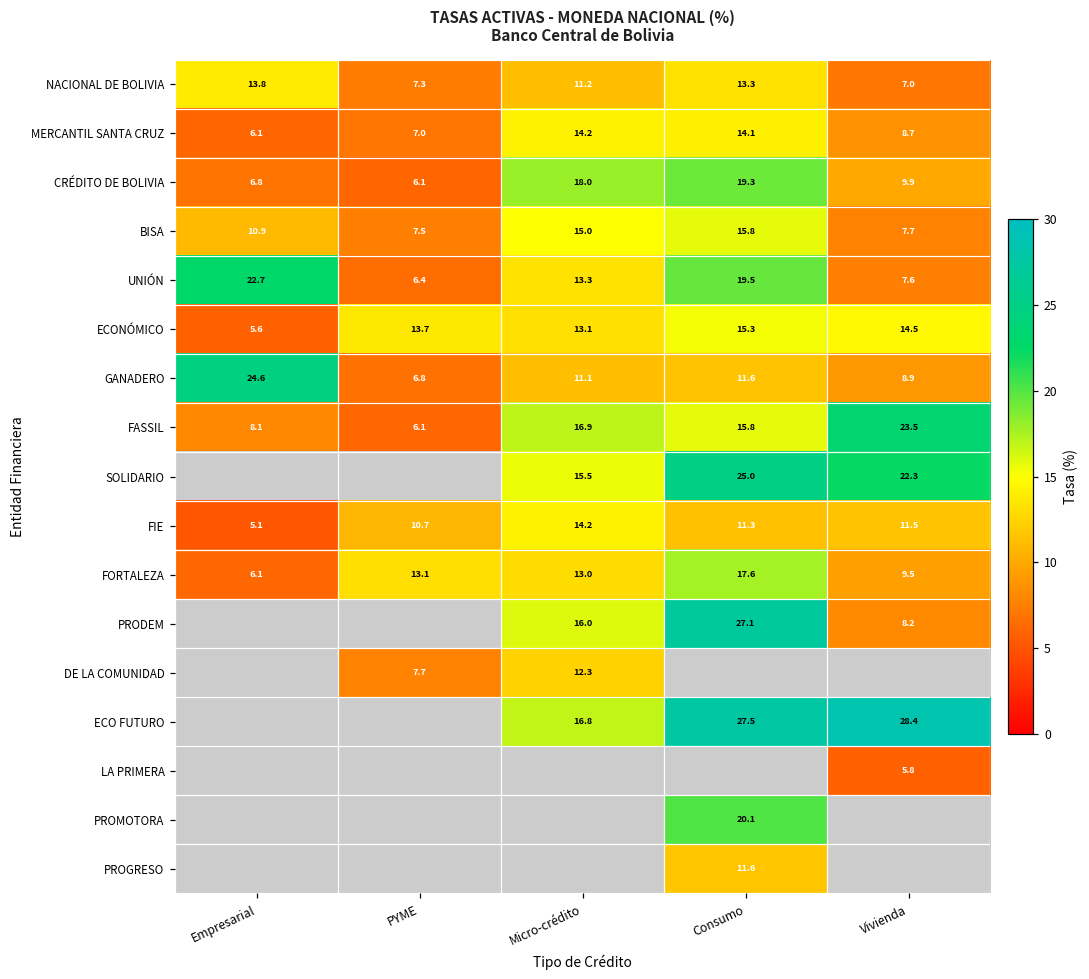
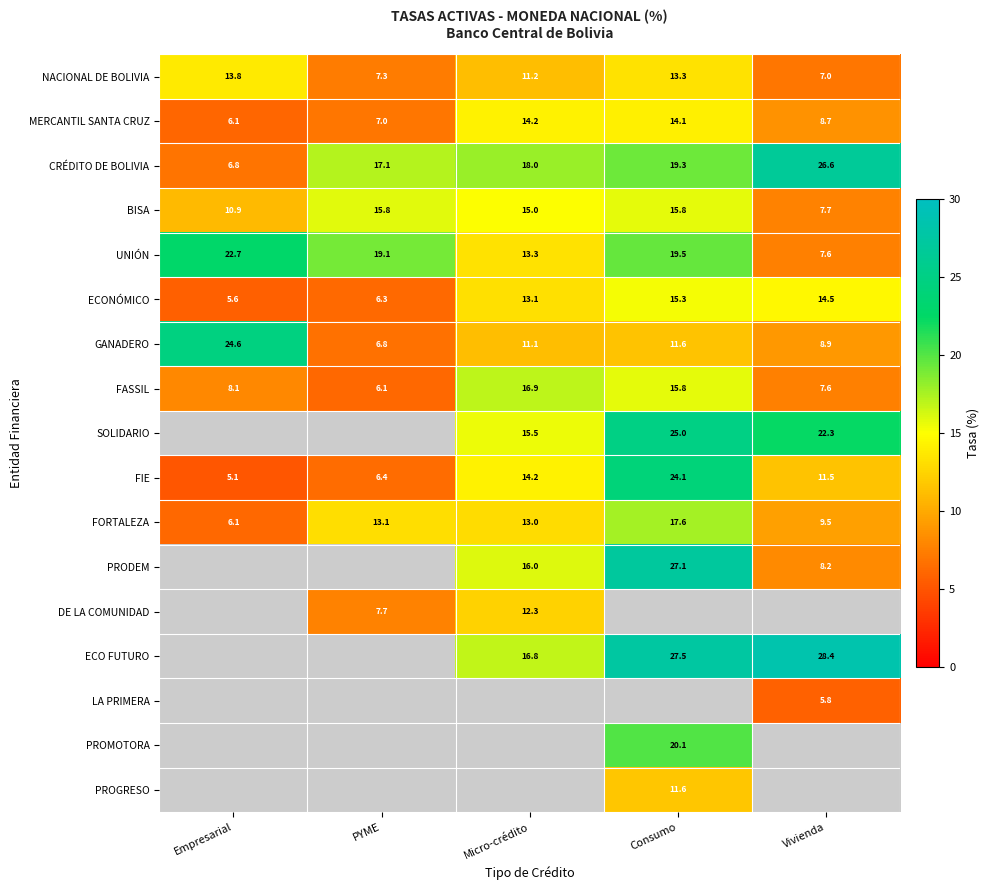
CRÉDITO DE BOLIVIA, PYME: 6.1 -> 17.1
CRÉDITO DE BOLIVIA, Vivienda: 9.9 -> 26.6
BISA, PYME: 7.5 -> 15.8
UNIÓN, PYME: 6.4 -> 19.1
ECONÓMICO, PYME: 13.7 -> 6.3
FASSIL, Vivienda: 23.5 -> 7.6
FIE, PYME: 10.7 -> 6.4
FIE, Consumo: 11.3 -> 24.1
